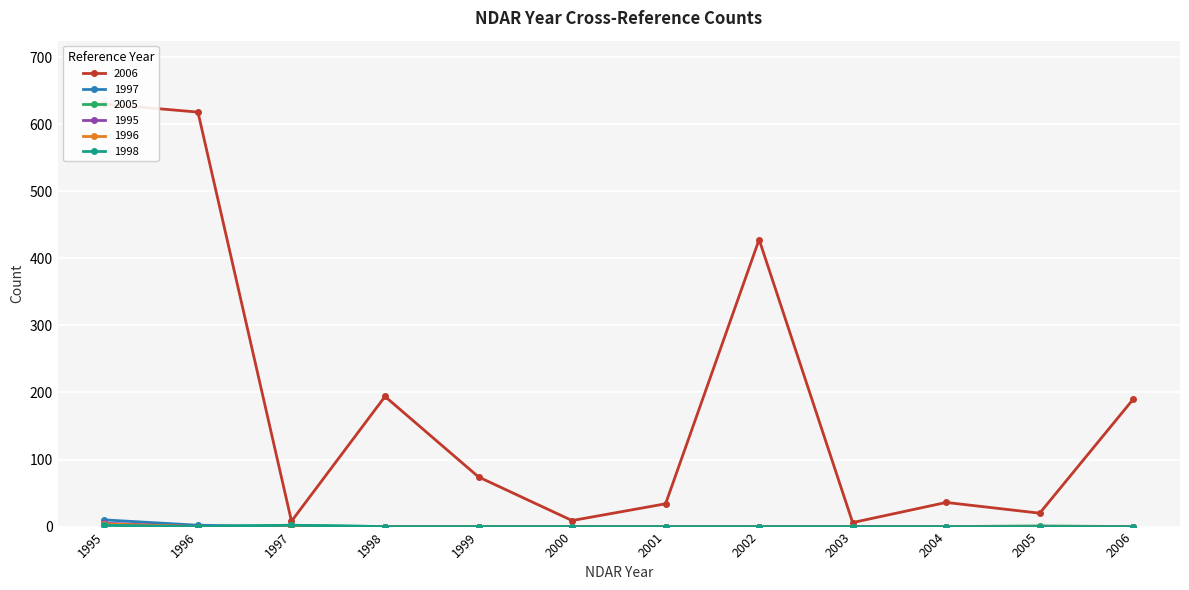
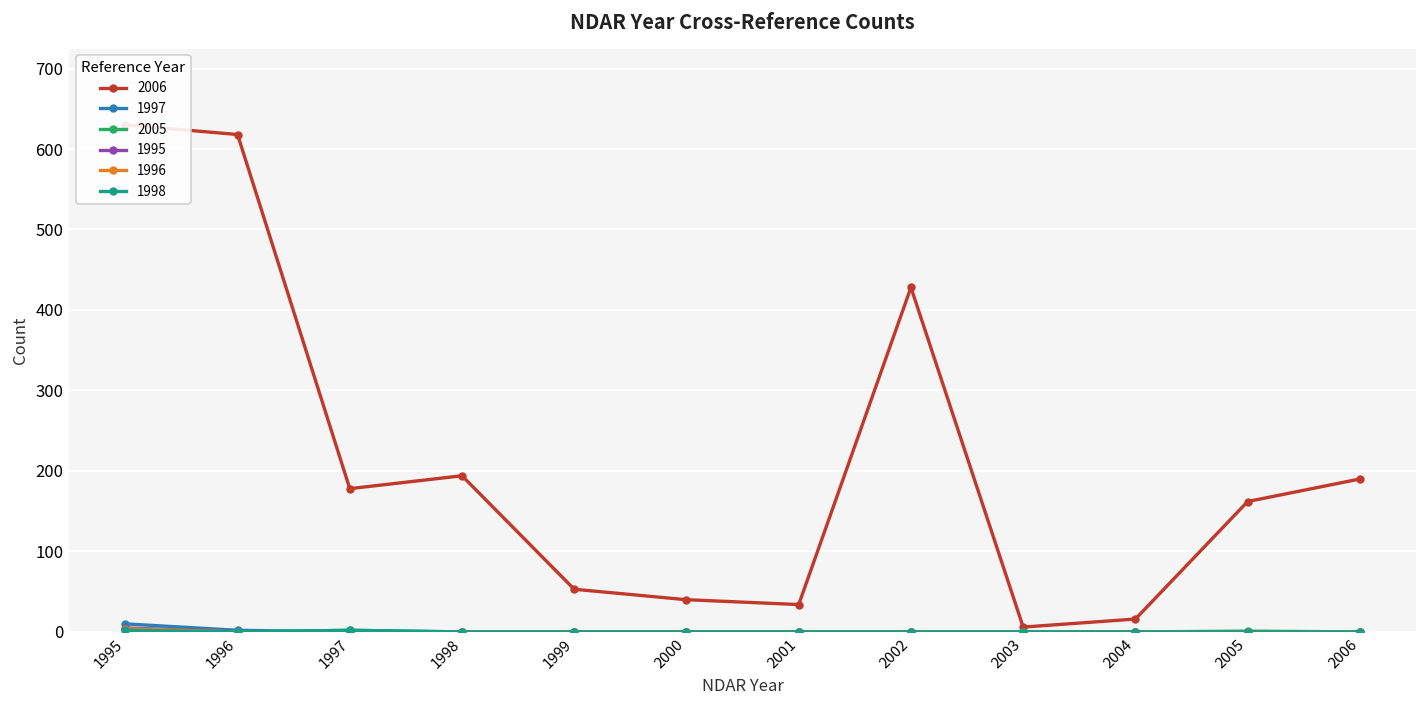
2006, 1997: 10 -> 180
2006, 1999: 70 -> 50
2006, 2000: 10 -> 40
2006, 2004: 40 -> 20
2006, 2005: 20 -> 160
